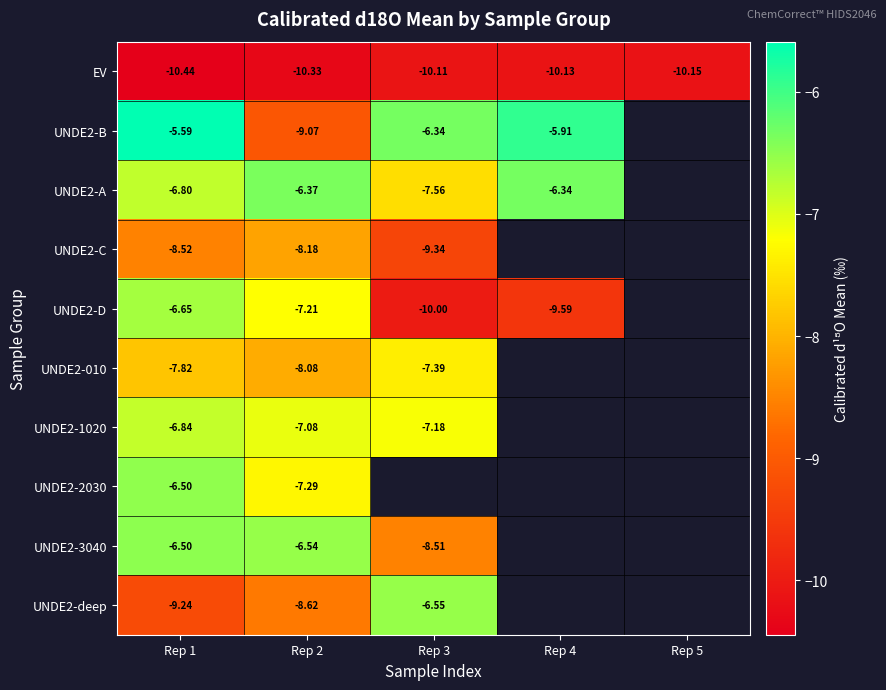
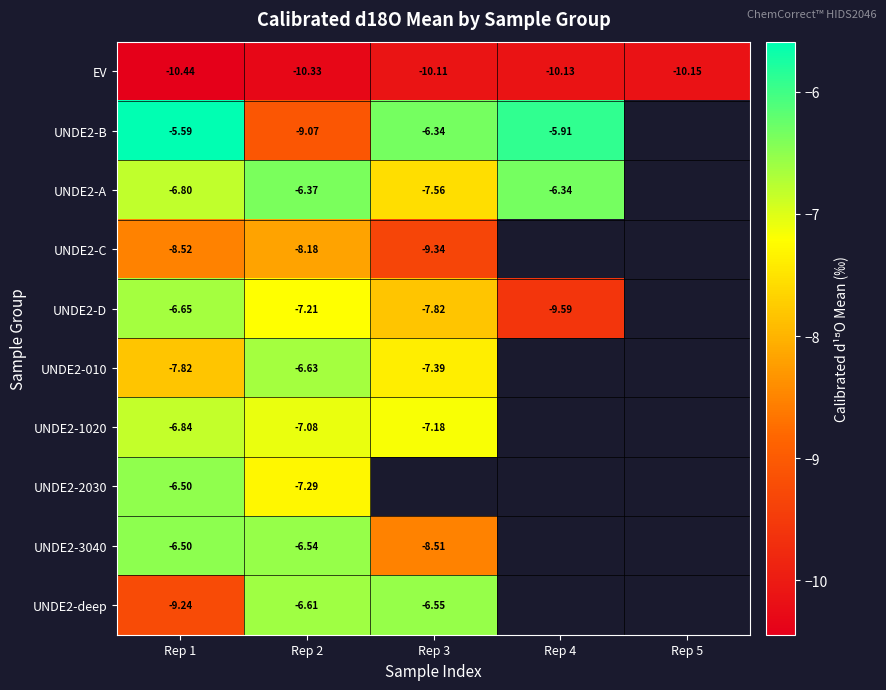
UNDE2-D, Rep 3: -10.00 -> -7.82
UNDE2-010, Rep 2: -8.08 -> -6.63
UNDE2-deep, Rep 2: -8.62 -> -6.61
